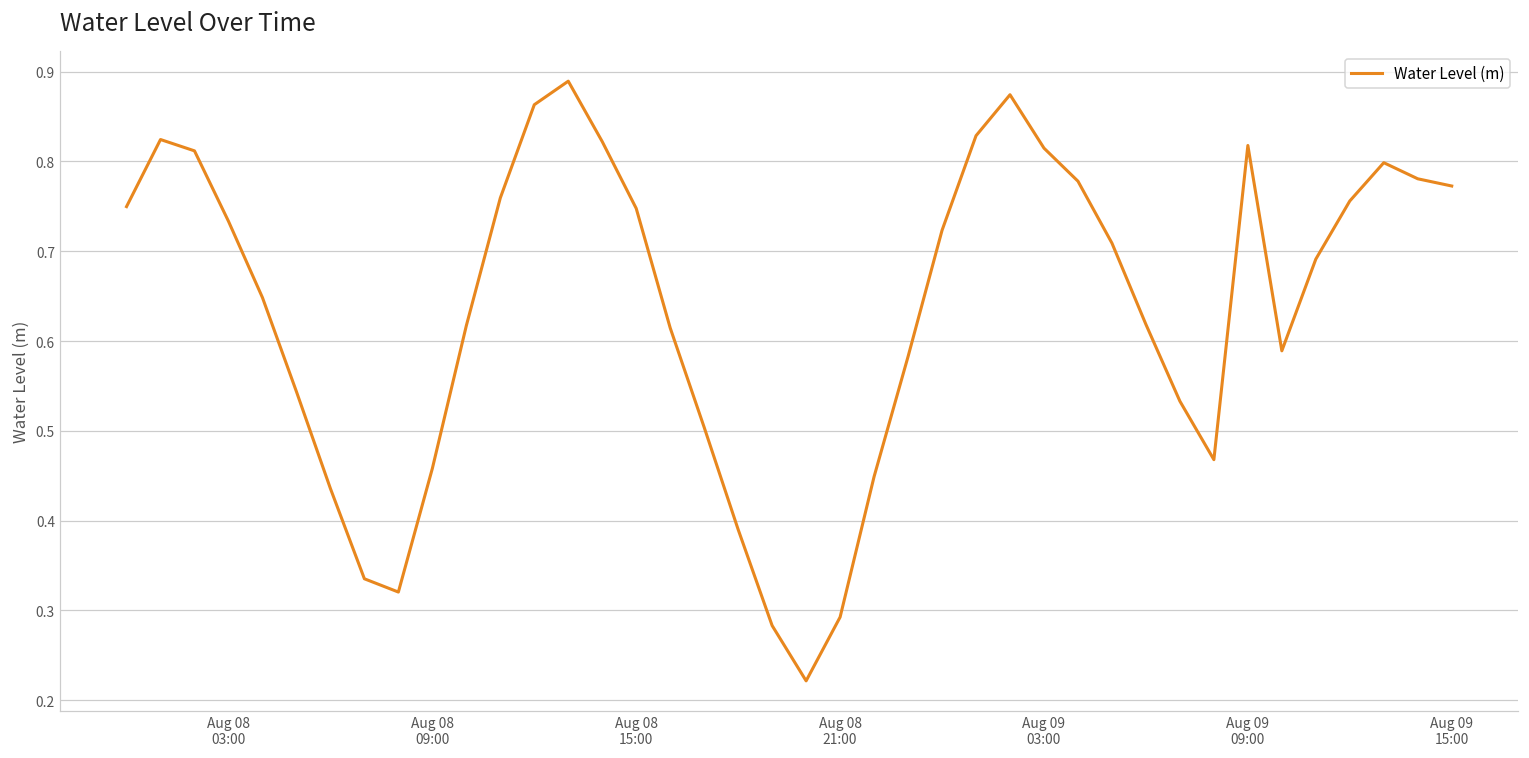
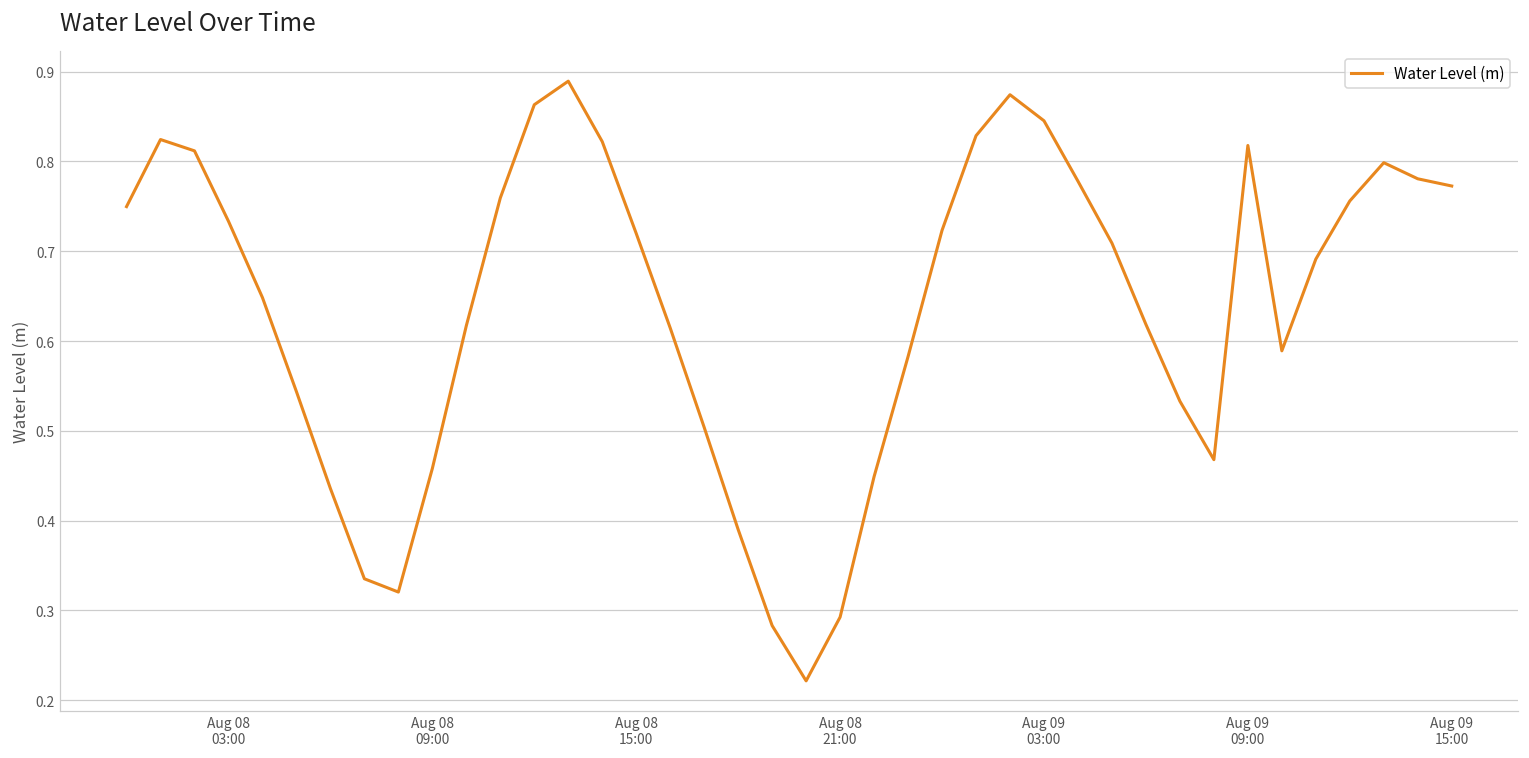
Aug 08 15:00: 0.75 -> 0.72
Aug 09 03:00: 0.81 -> 0.85
